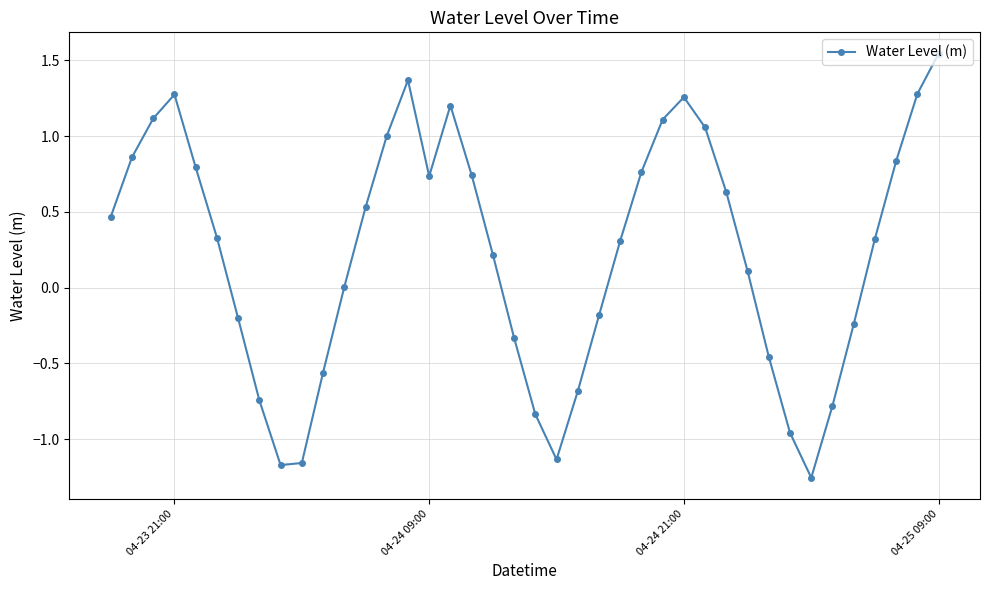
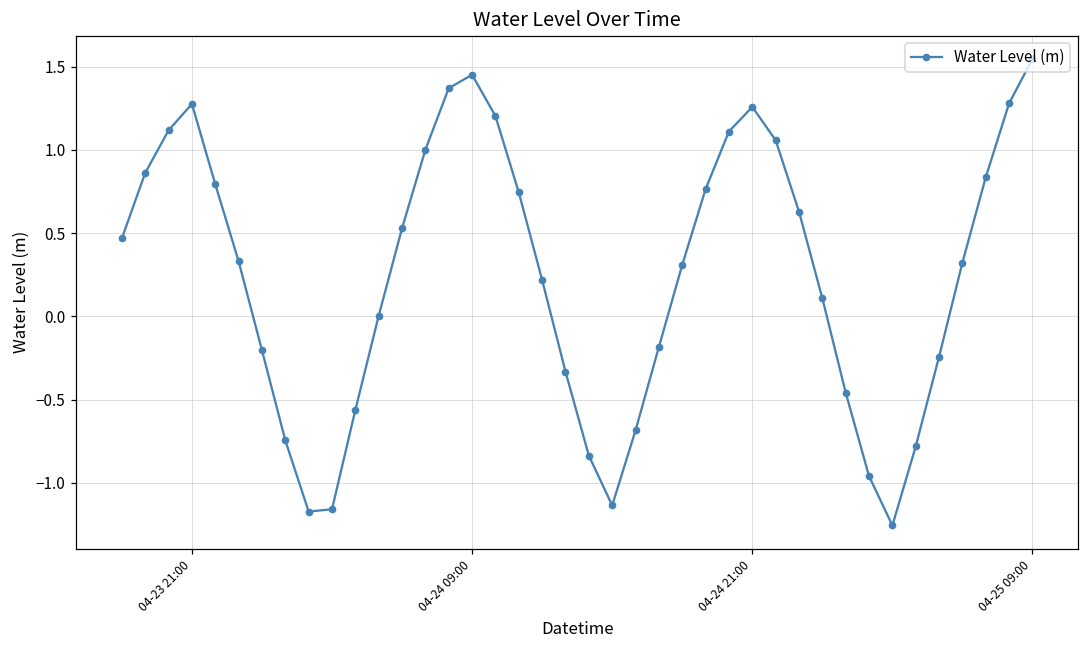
04-24 09:00: 0.74 -> 1.45
